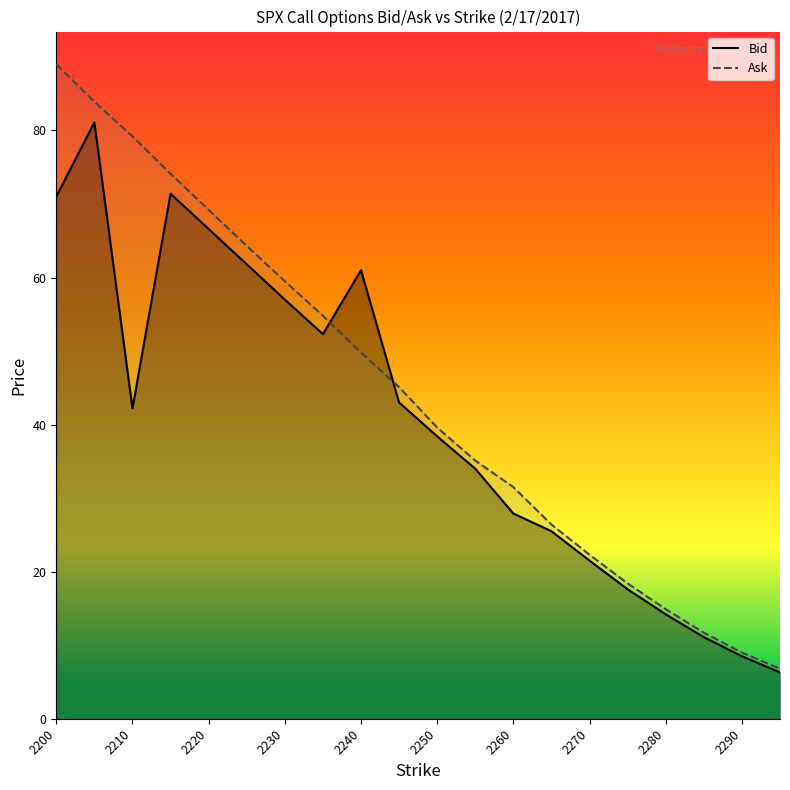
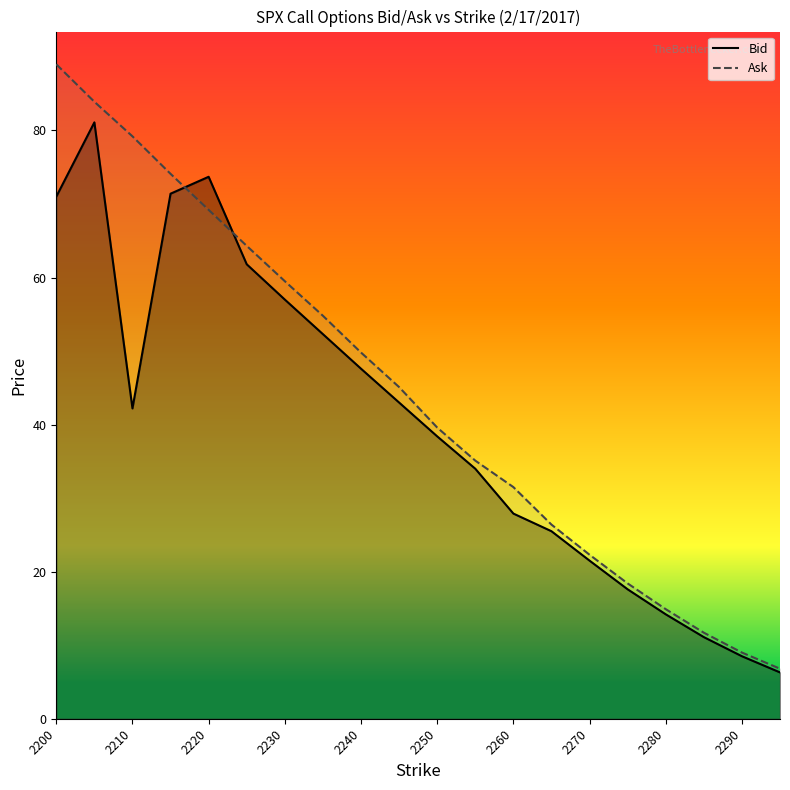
Bid, 2220: 67 -> 74
Bid, 2240: 61 -> 48
